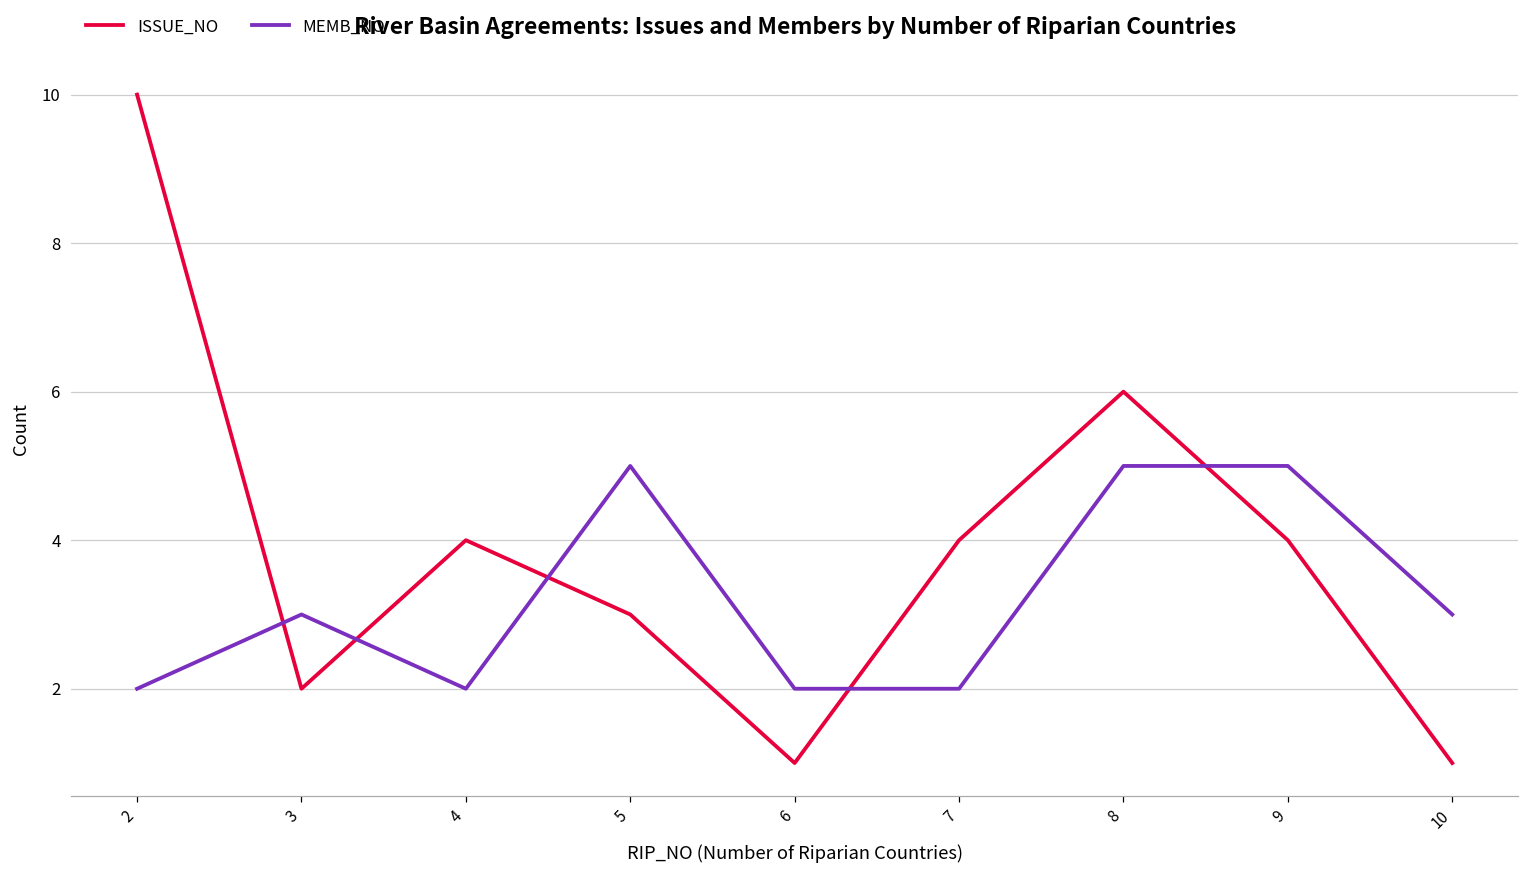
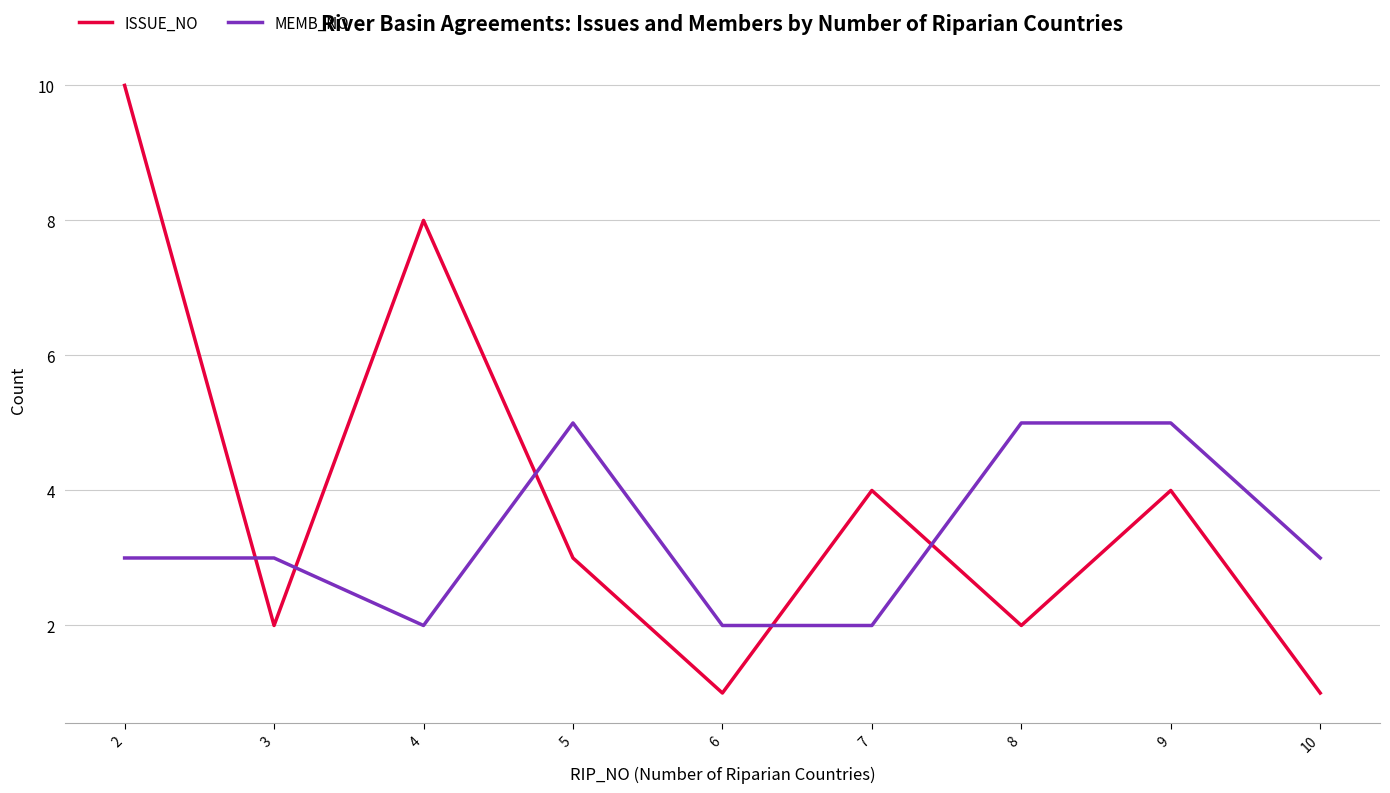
MEMB_NO, 2: 2 -> 3
ISSUE_NO, 4: 4 -> 8
ISSUE_NO, 8: 6 -> 2
